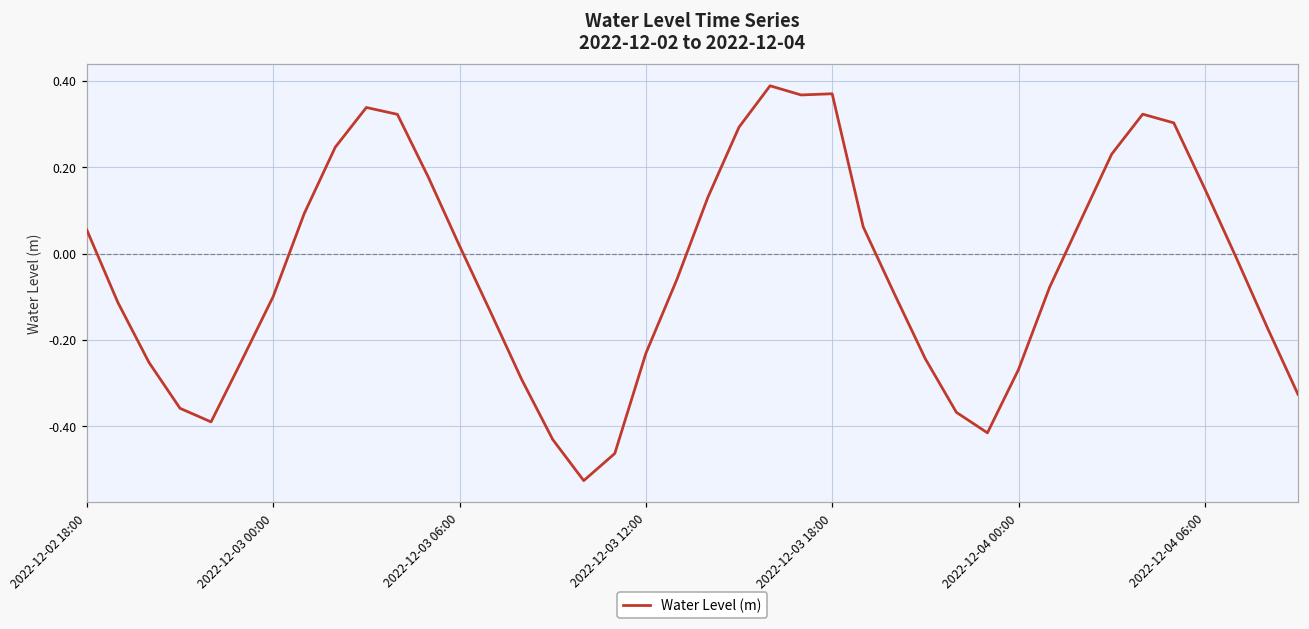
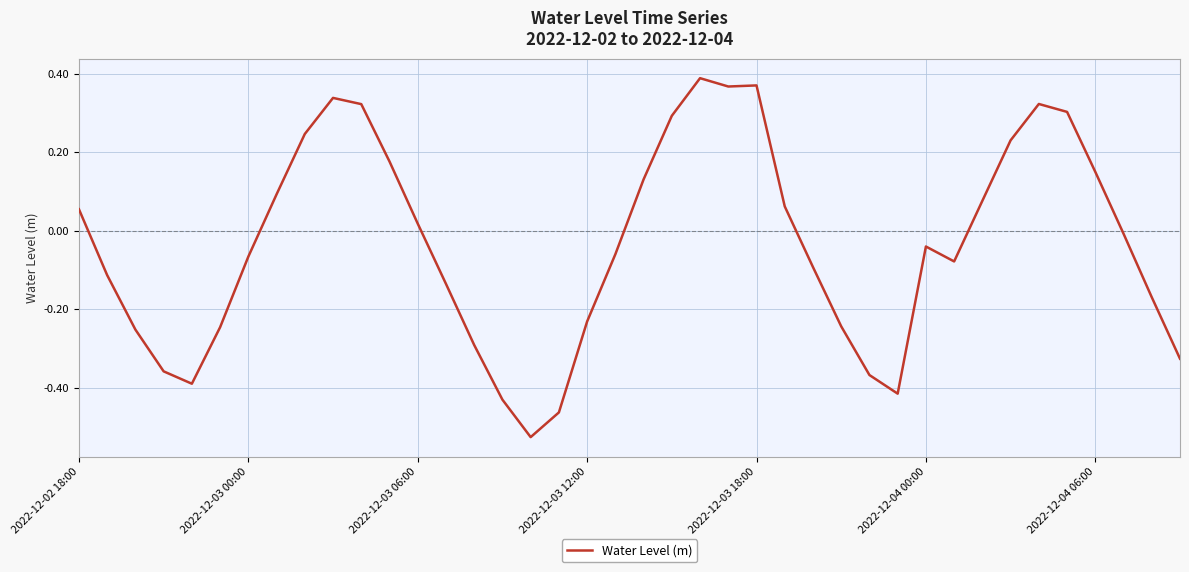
2022-12-03 00:00: -0.10 -> -0.07
2022-12-04 00:00: -0.27 -> -0.04
